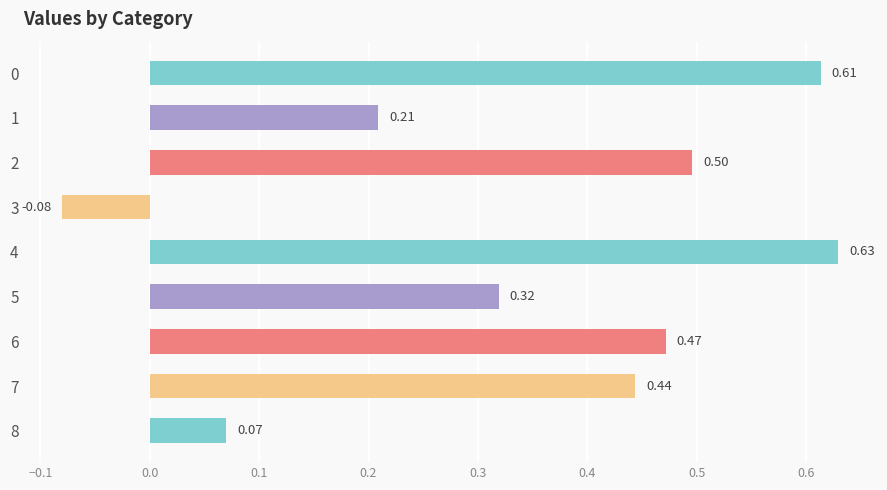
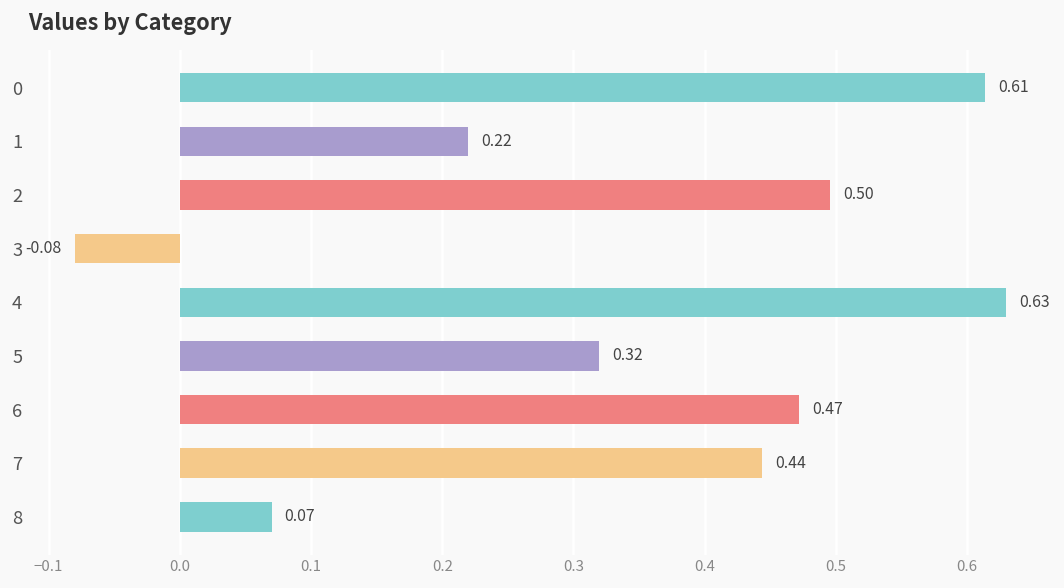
1: 0.21 -> 0.22
